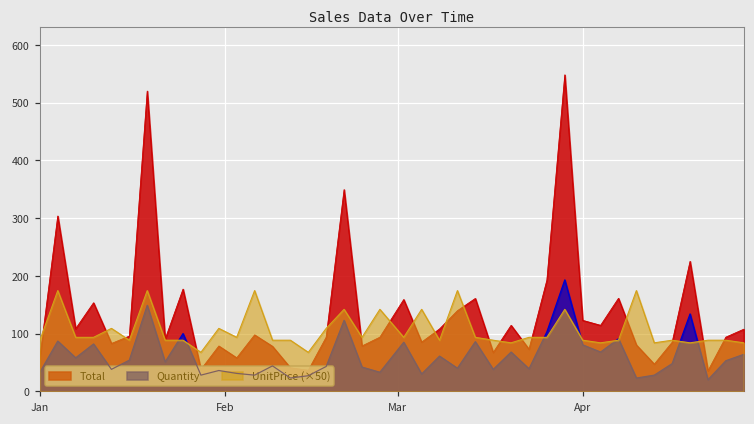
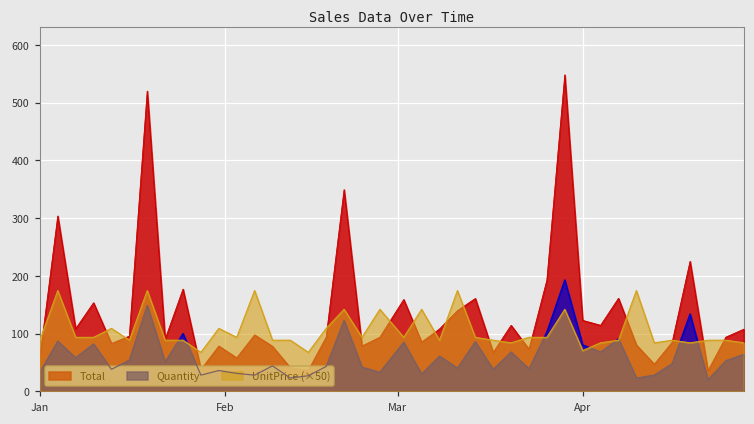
UnitPrice (×50), Apr: 90 -> 70
